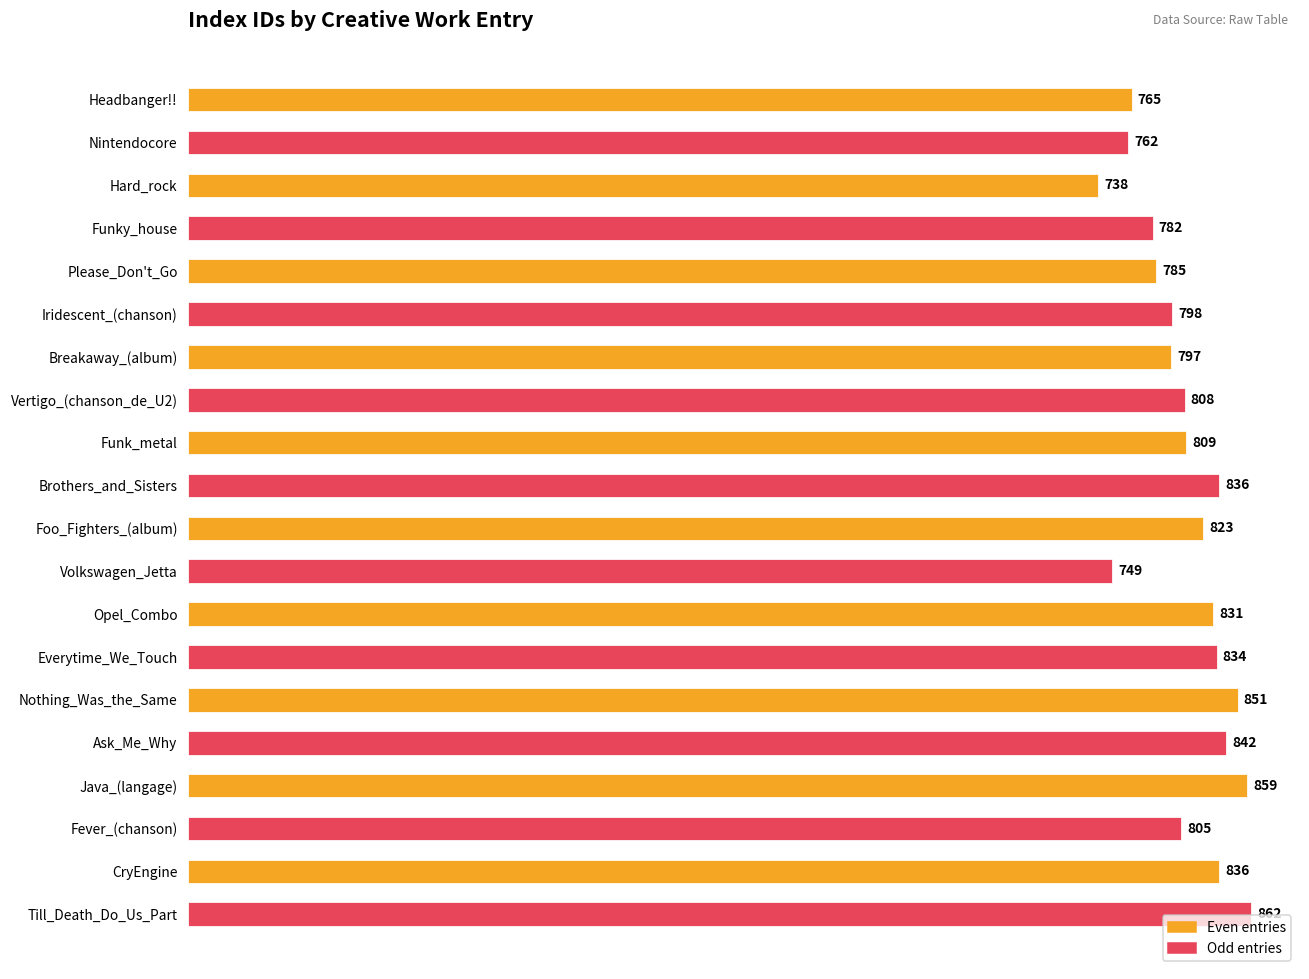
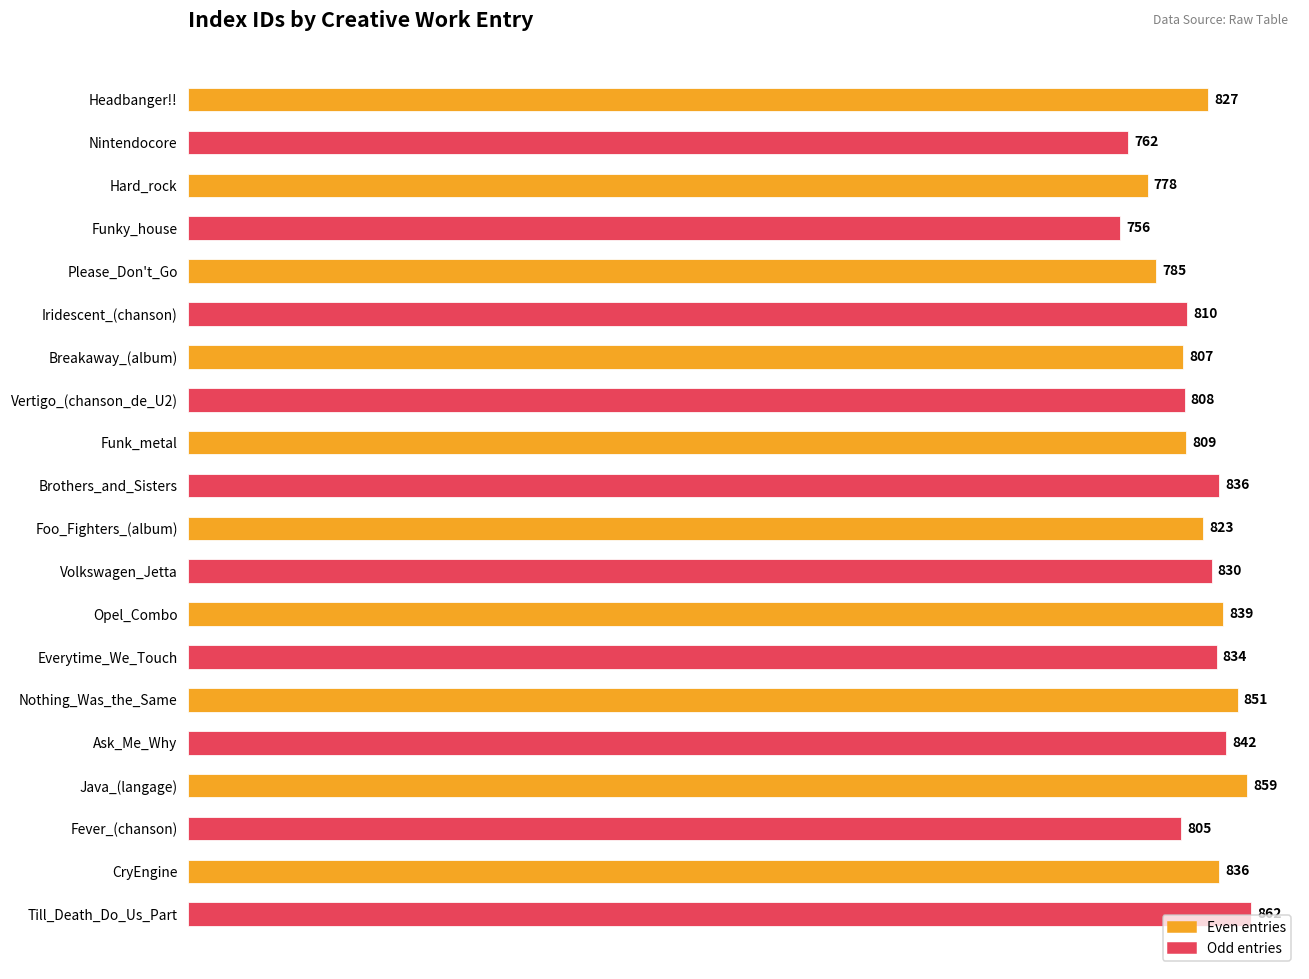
Headbanger!!: 765 -> 827
Hard_rock: 738 -> 778
Funky_house: 782 -> 756
Iridescent_(chanson): 798 -> 810
Breakaway_(album): 797 -> 807
Volkswagen_Jetta: 749 -> 830
Opel_Combo: 831 -> 839
